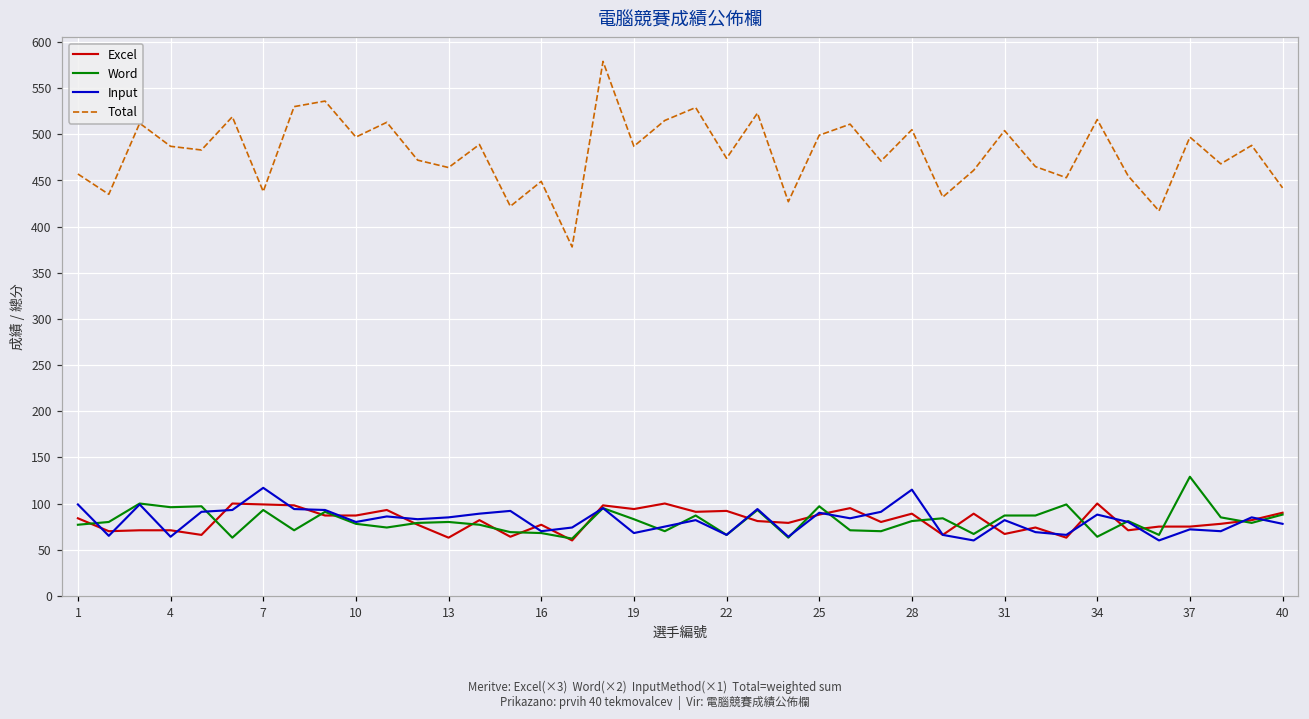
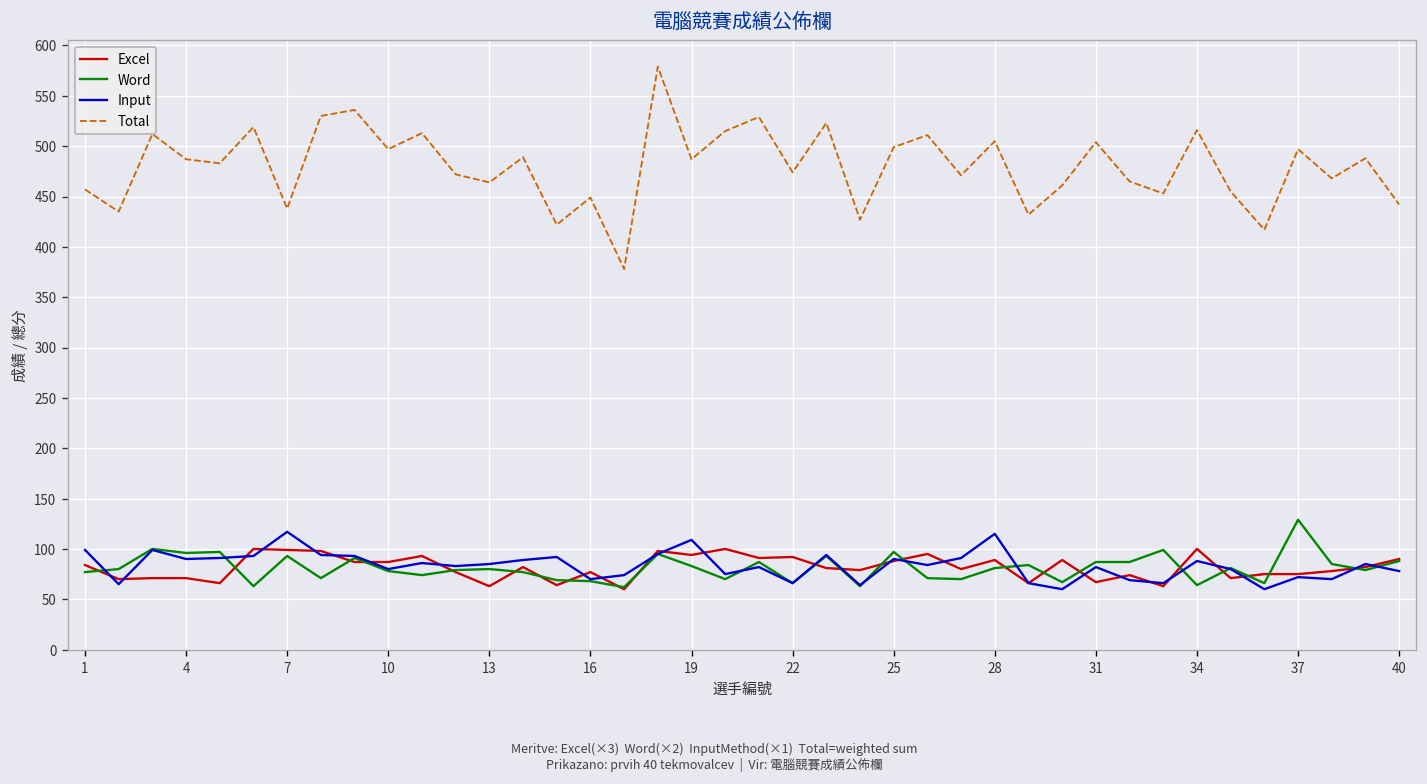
Input, 4: 60 -> 90
Input, 19: 70 -> 110
